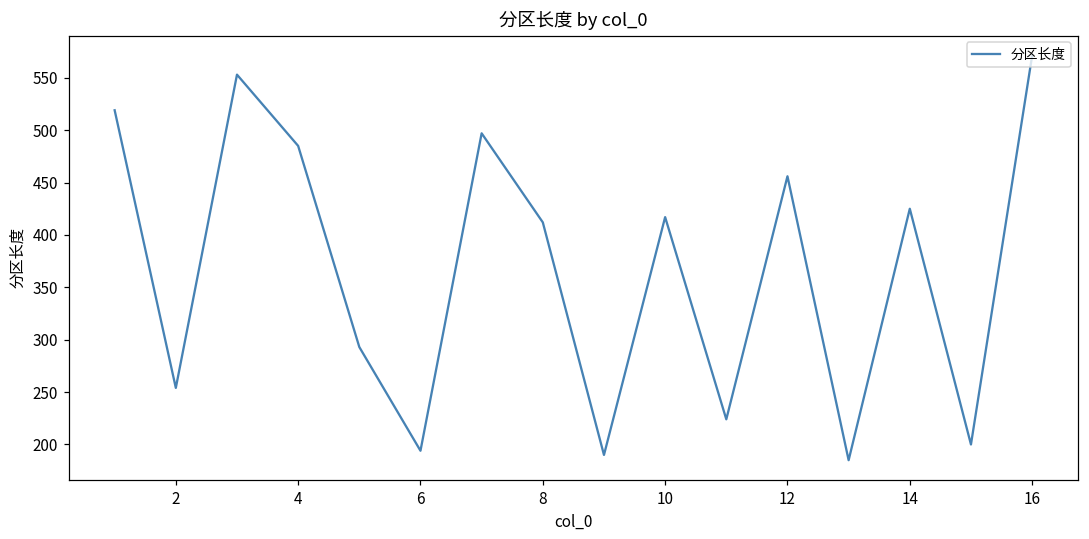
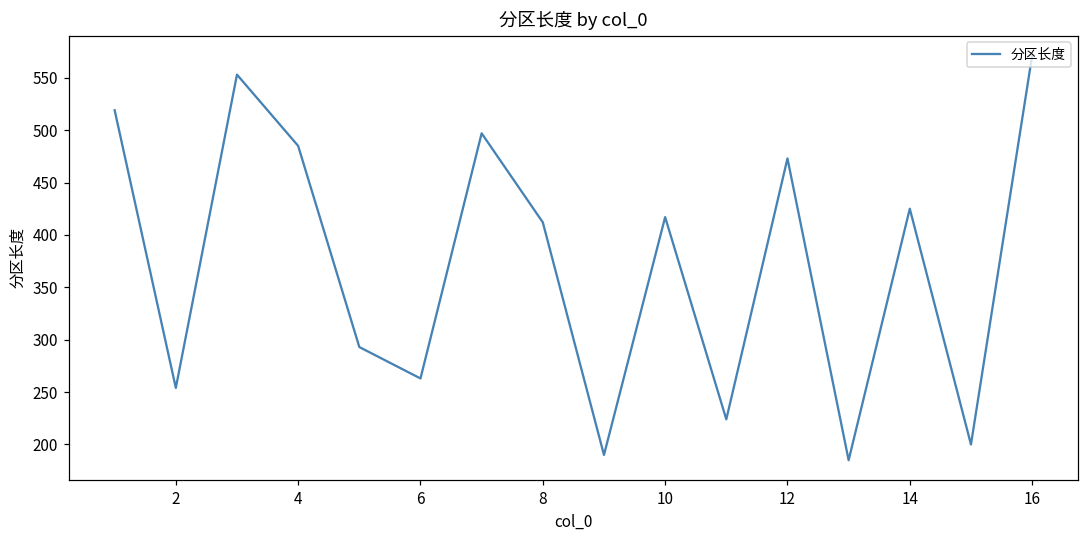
6: 190 -> 260
12: 460 -> 470
